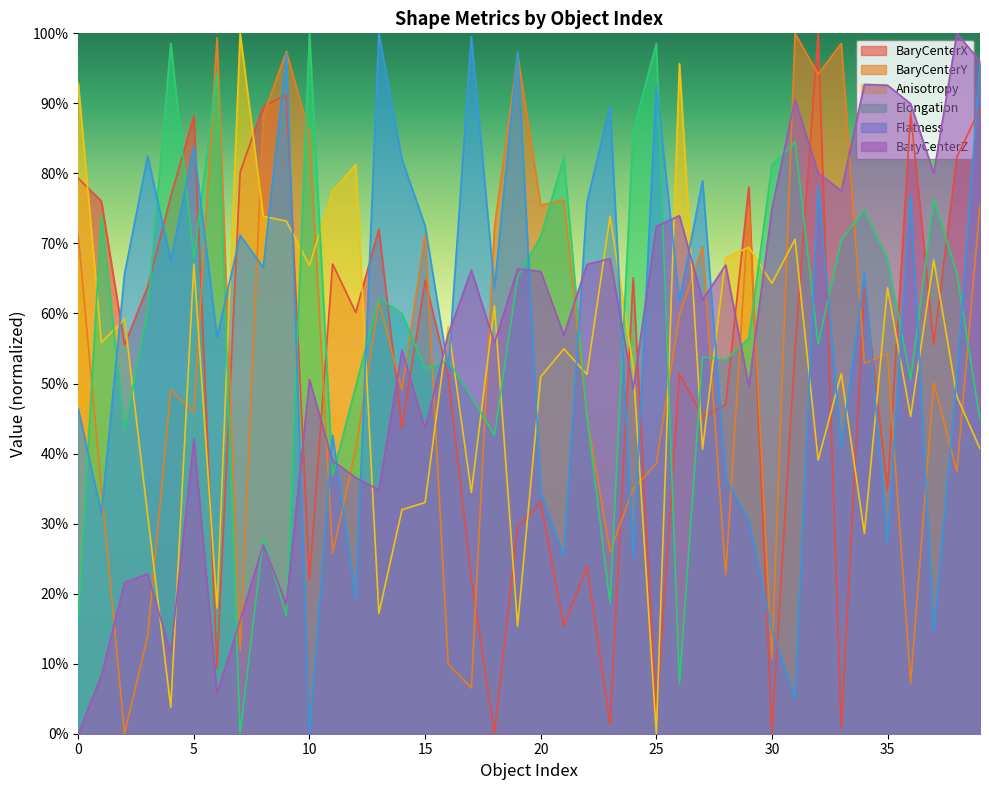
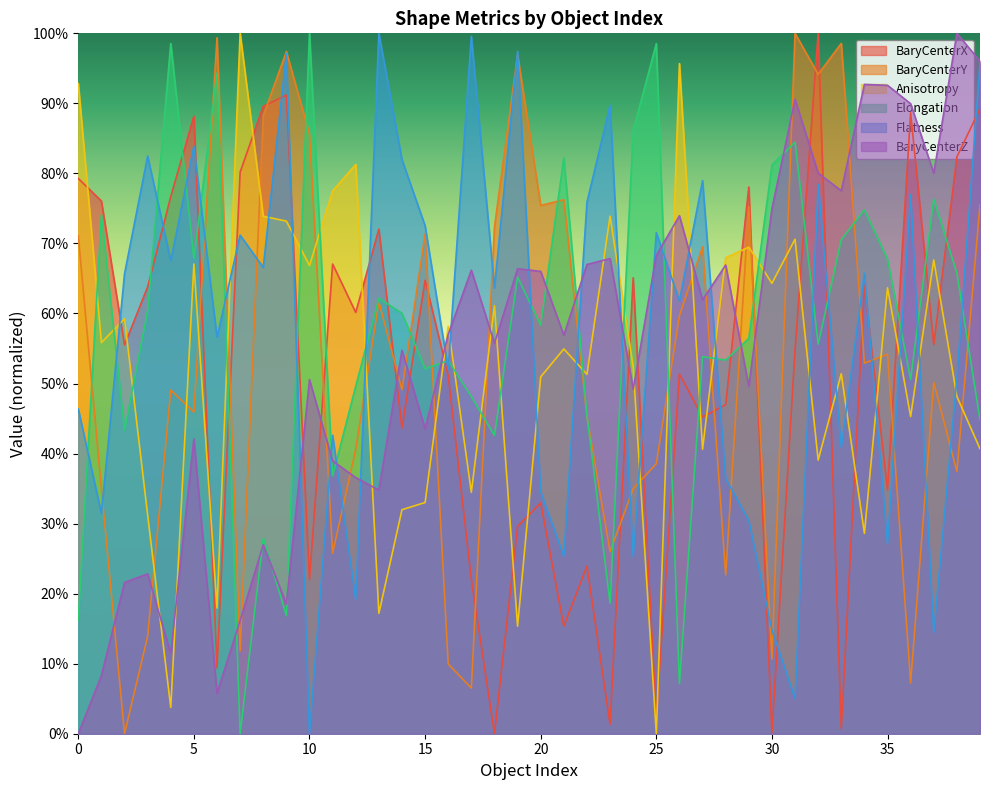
Elongation, 20: 71% -> 58%
Flatness, 25: 93% -> 72%
BaryCenterZ, 25: 72% -> 68%
